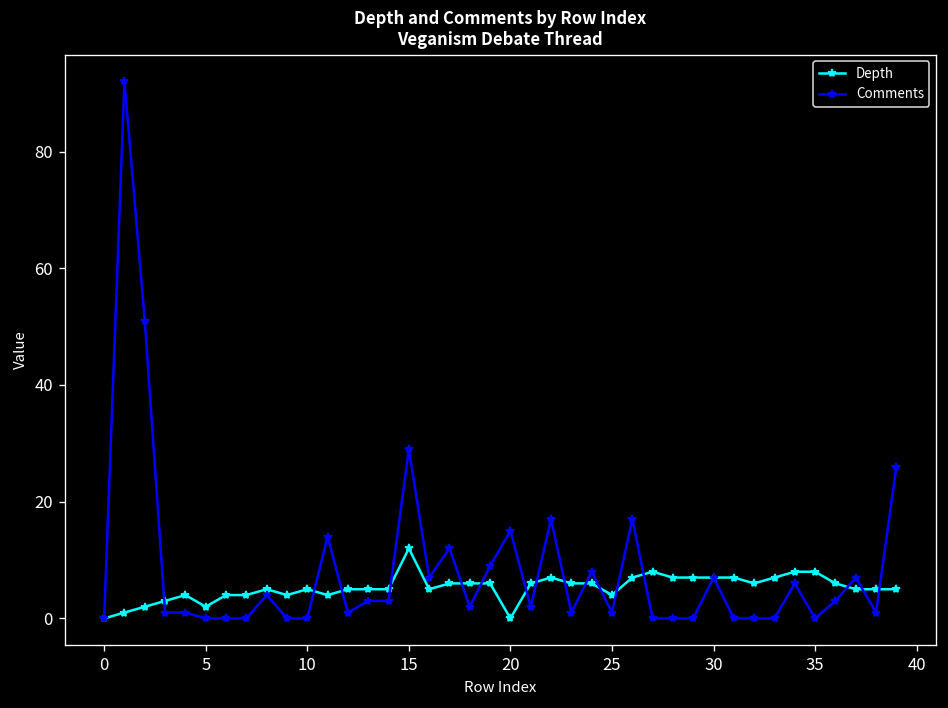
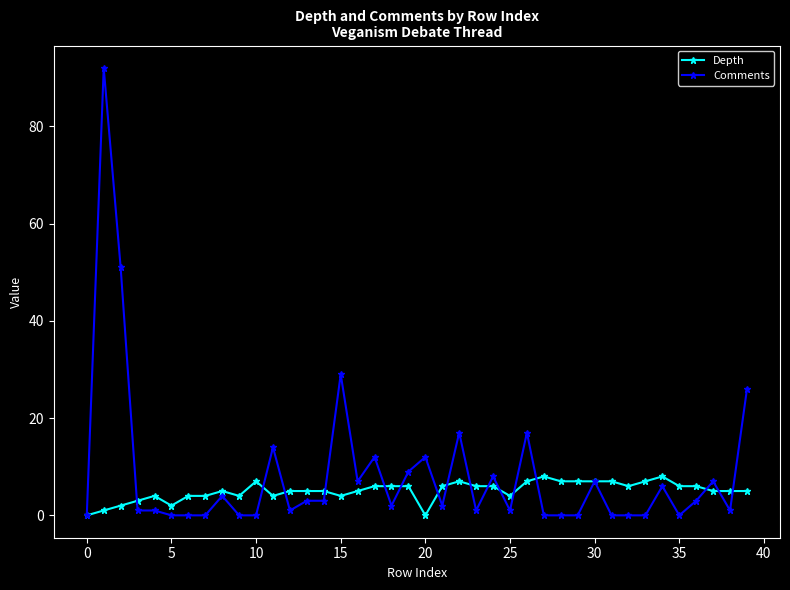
Depth, 10: 5 -> 7
Depth, 15: 12 -> 4
Comments, 20: 15 -> 12
Depth, 35: 8 -> 6
